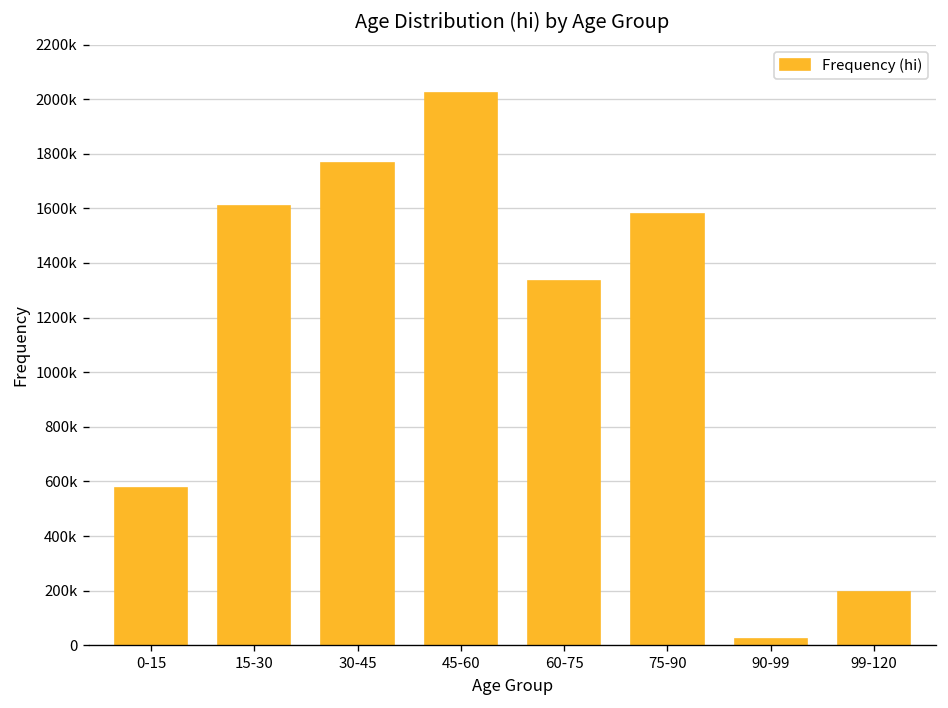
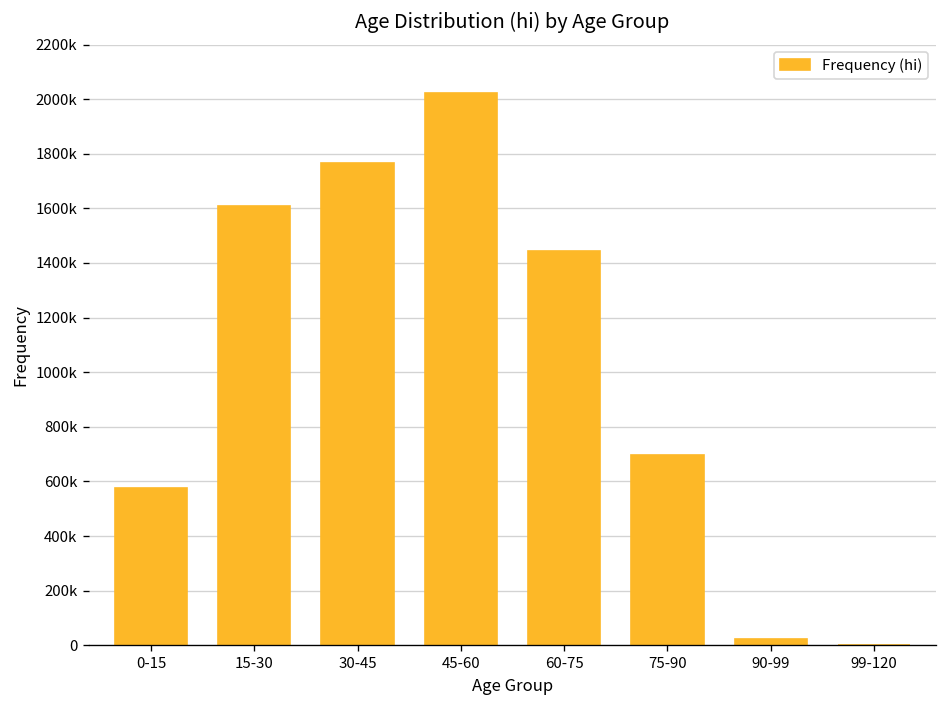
60-75: 1330000 -> 1440000
75-90: 1580000 -> 700000
99-120: 200000 -> 0
